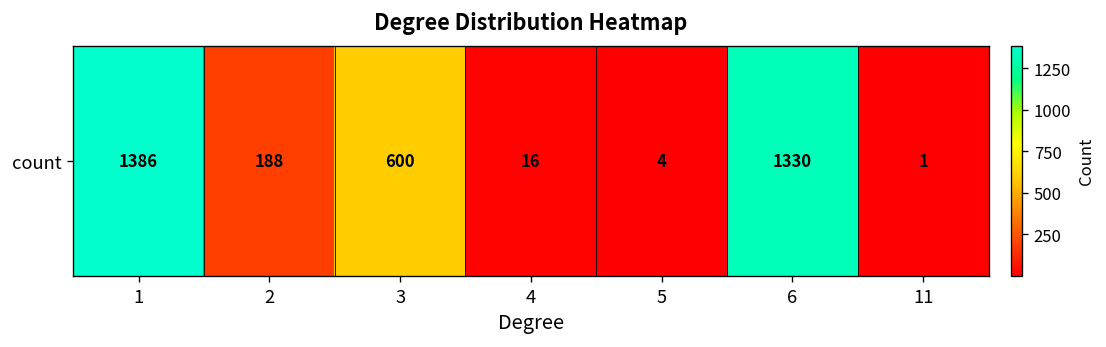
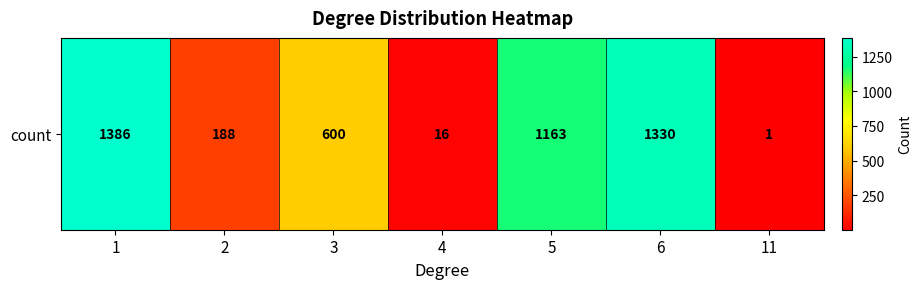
count, 5: 4 -> 1163
